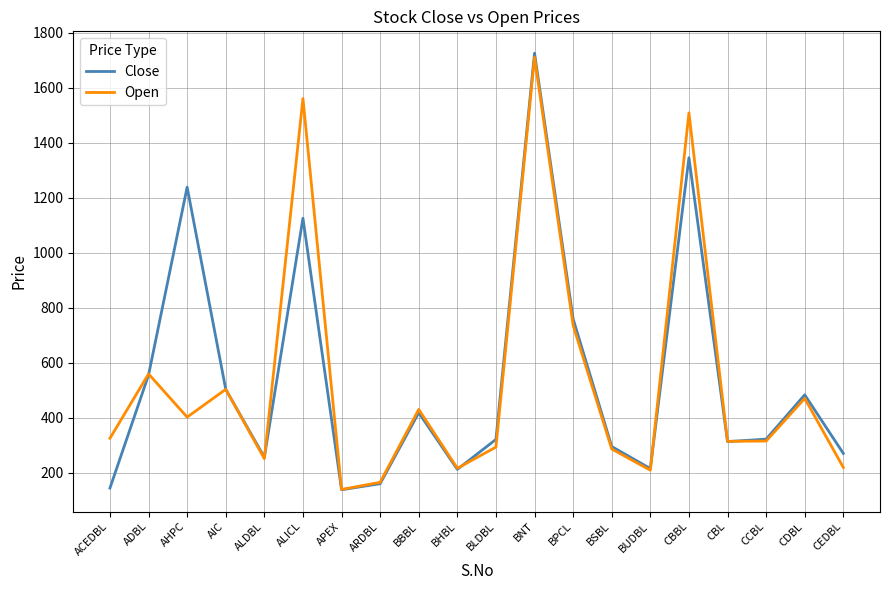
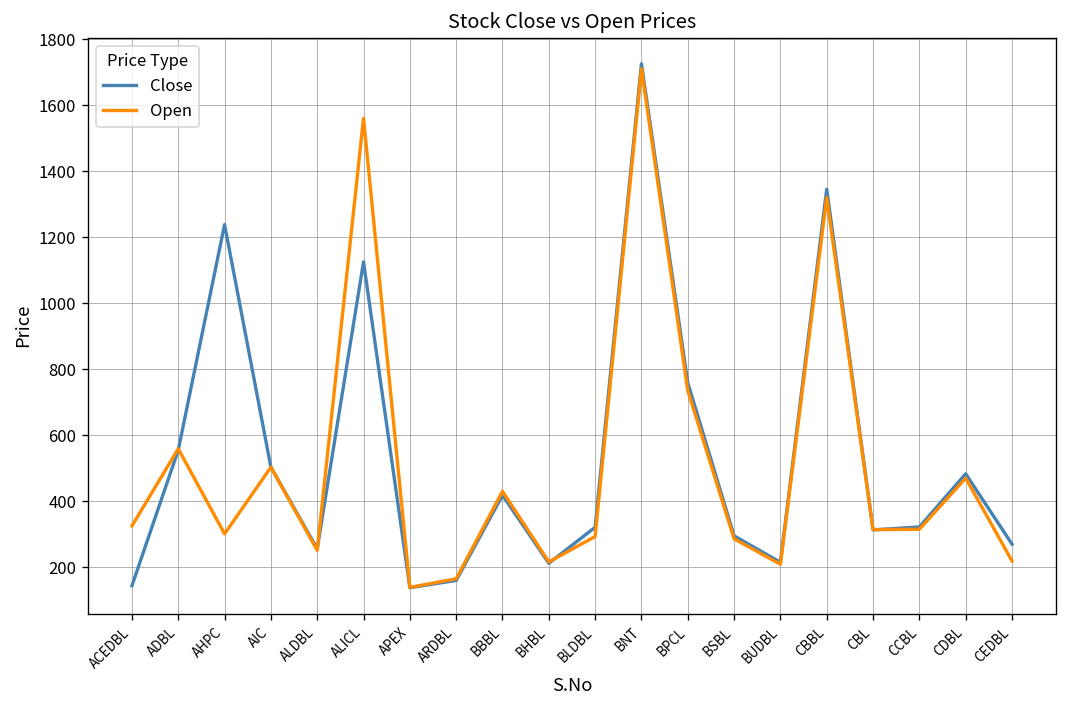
Open, AHPC: 400 -> 300
Open, CBBL: 1510 -> 1320
